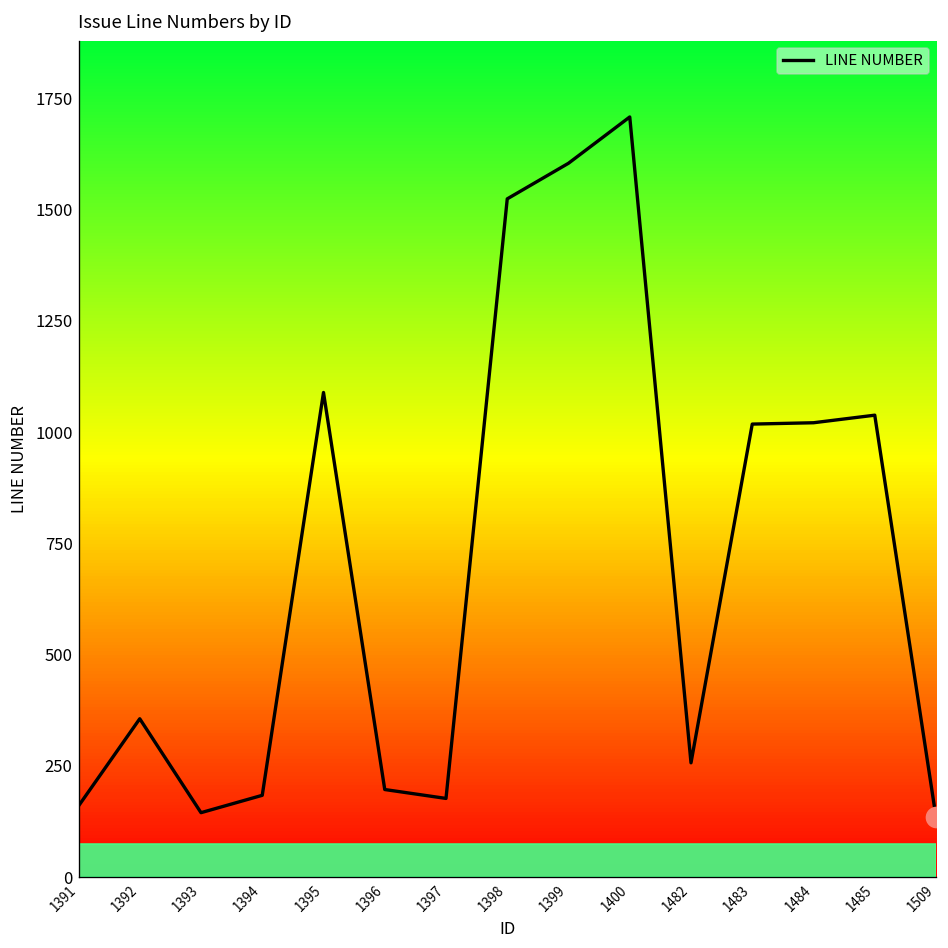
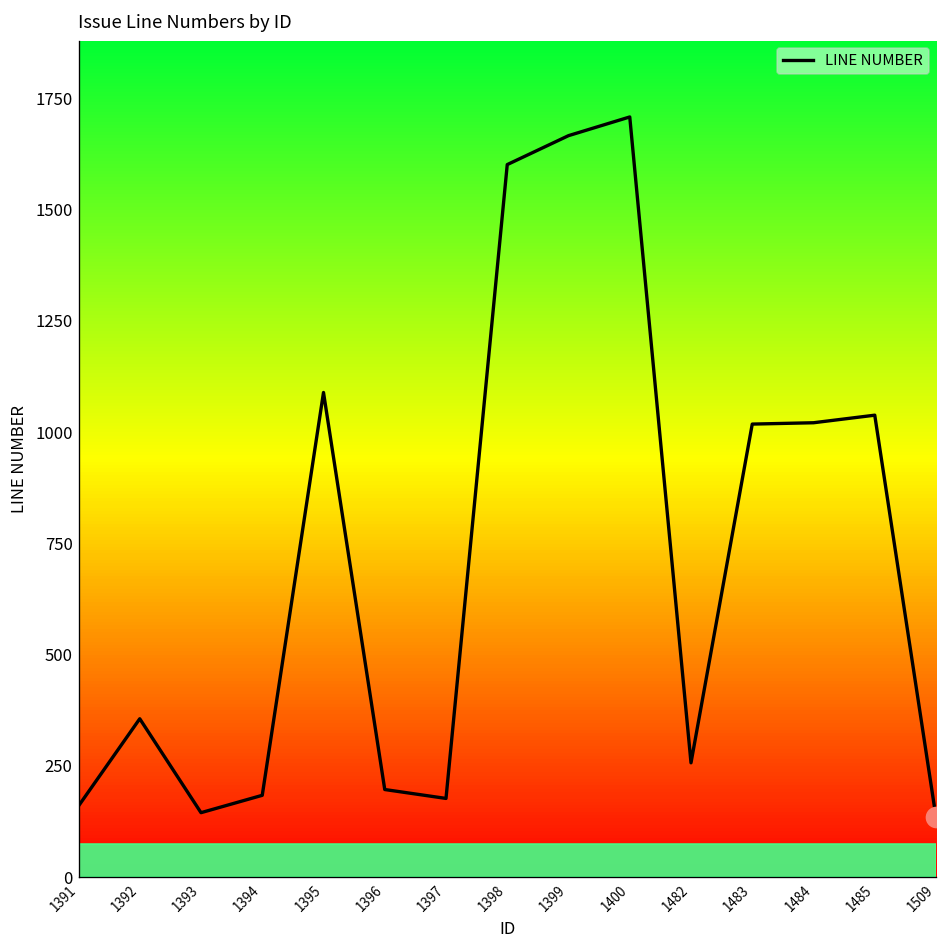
LINE NUMBER, 1398: 1520 -> 1600
LINE NUMBER, 1399: 1600 -> 1670
